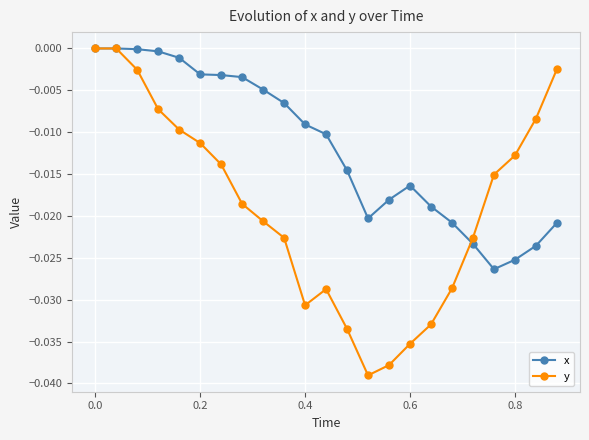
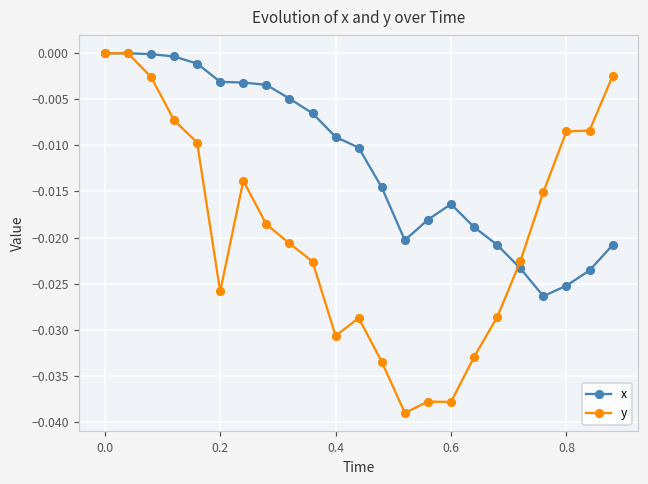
y, 0.2: -0.011 -> -0.026
y, 0.6: -0.035 -> -0.038
y, 0.8: -0.013 -> -0.008
